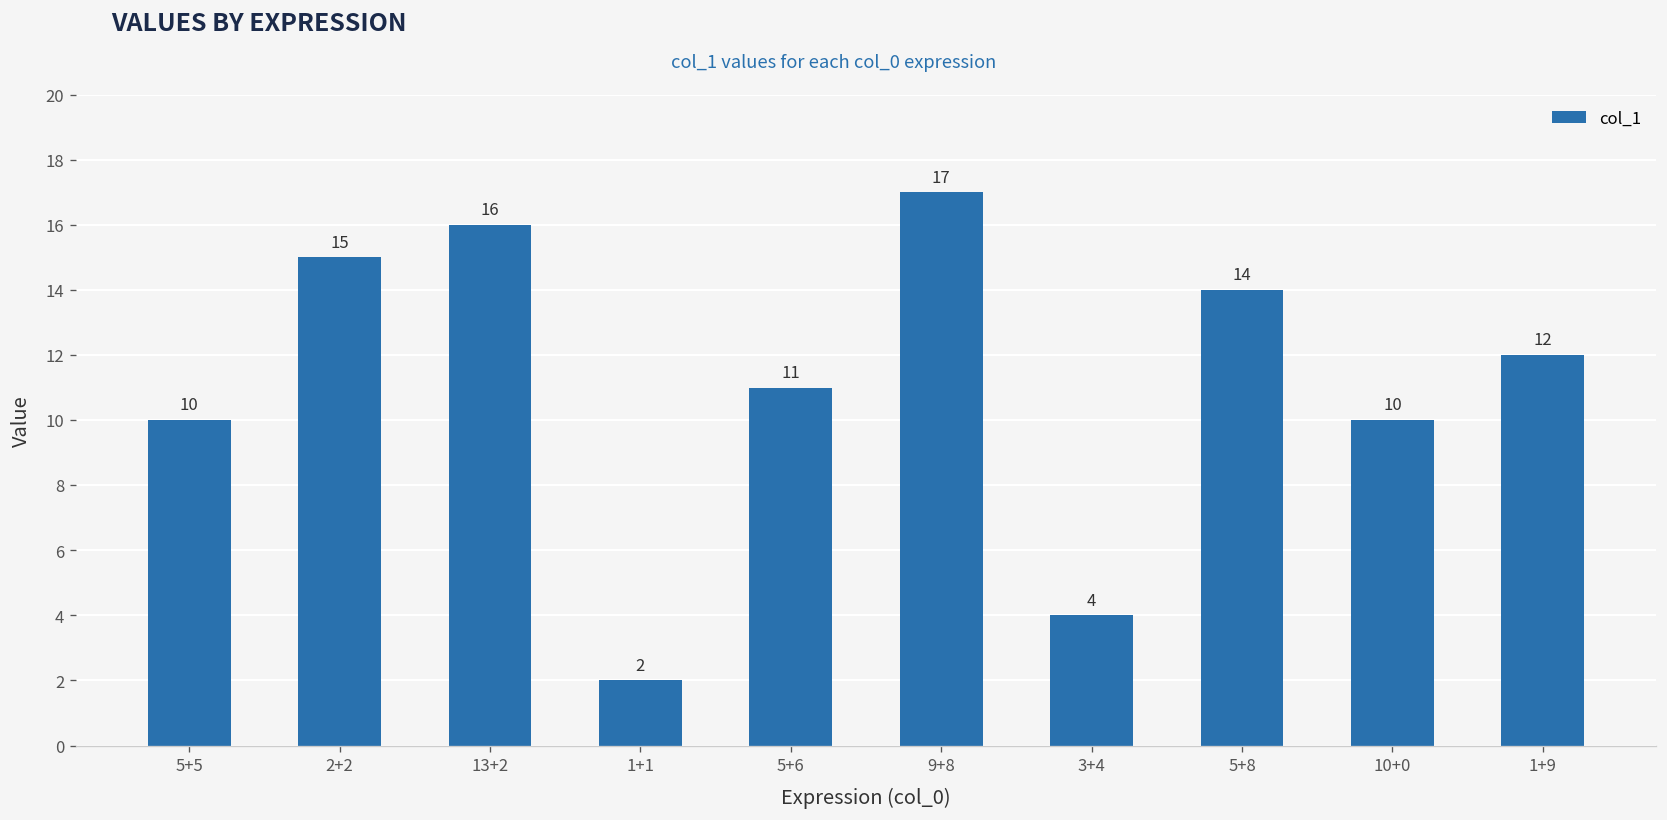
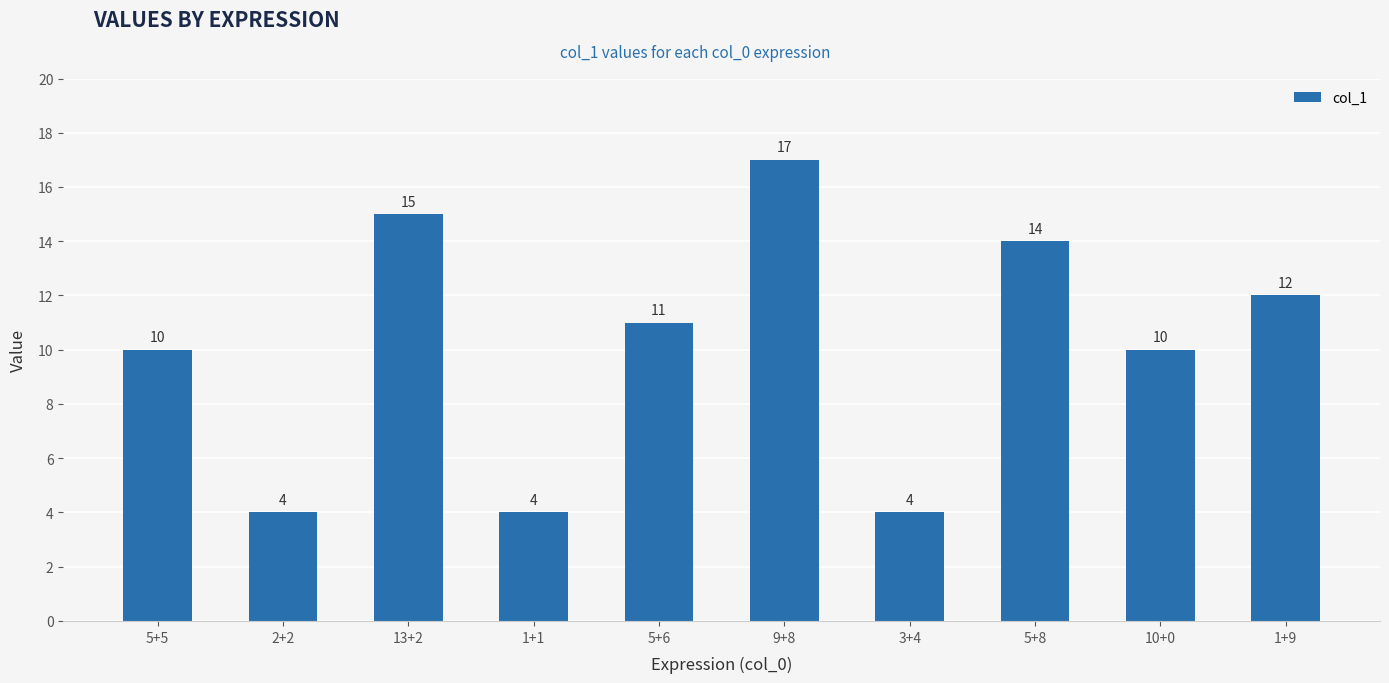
2+2: 15 -> 4
13+2: 16 -> 15
1+1: 2 -> 4
